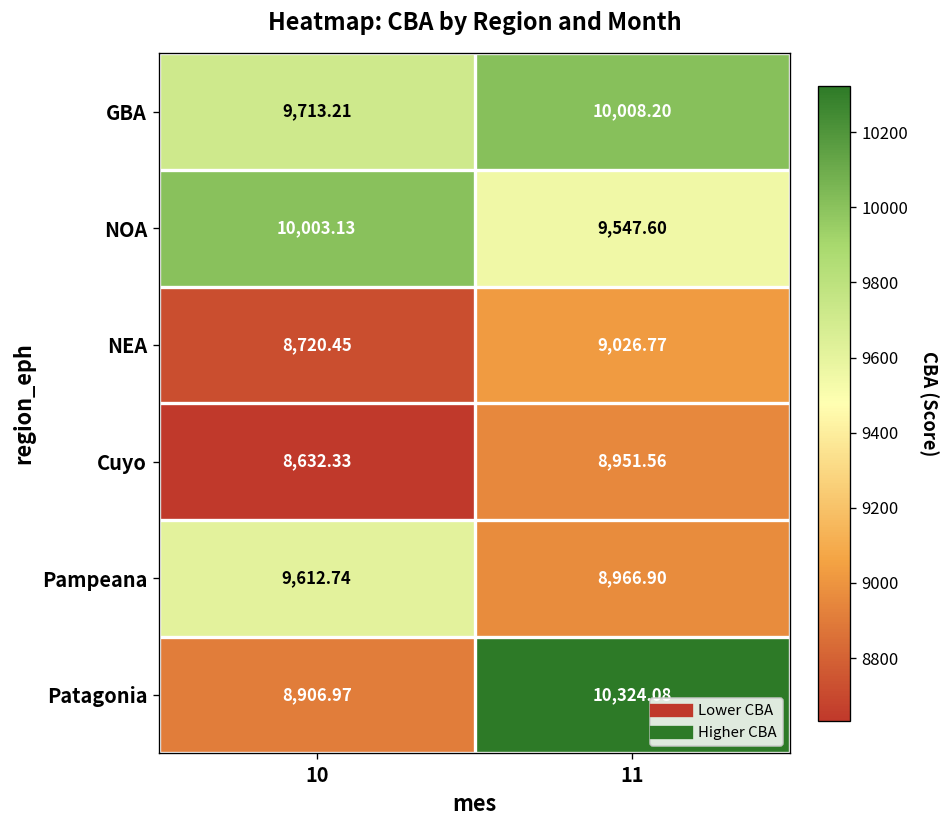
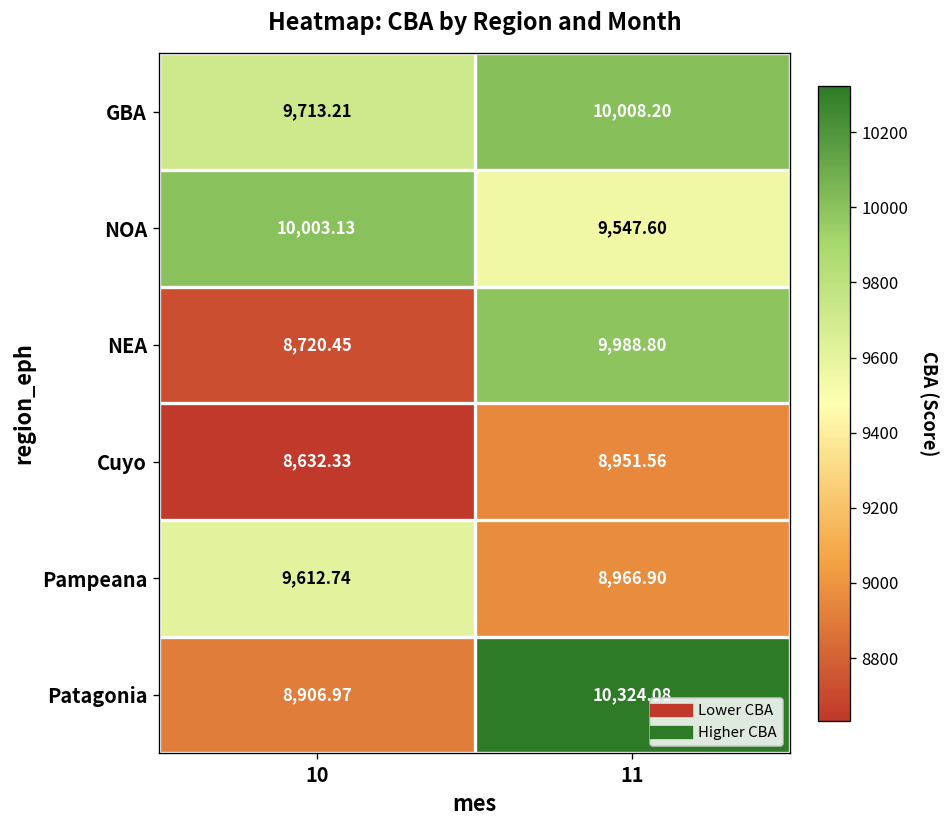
NEA, 11: 9,026.77 -> 9,988.80
